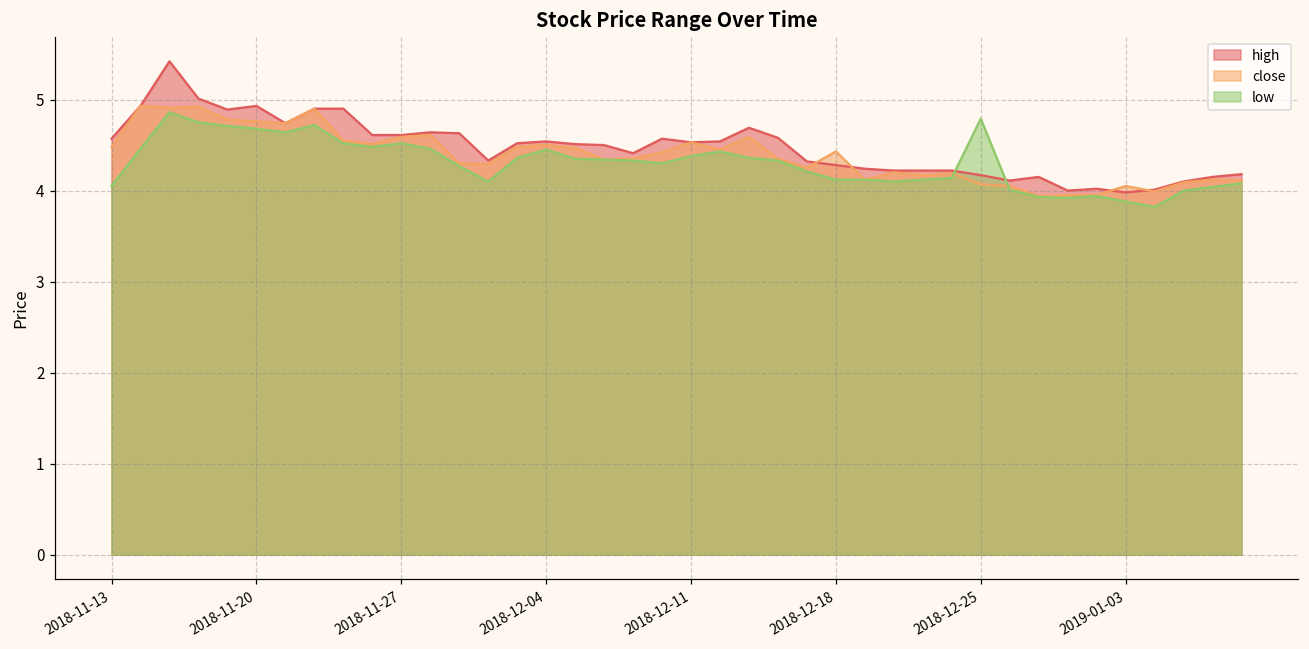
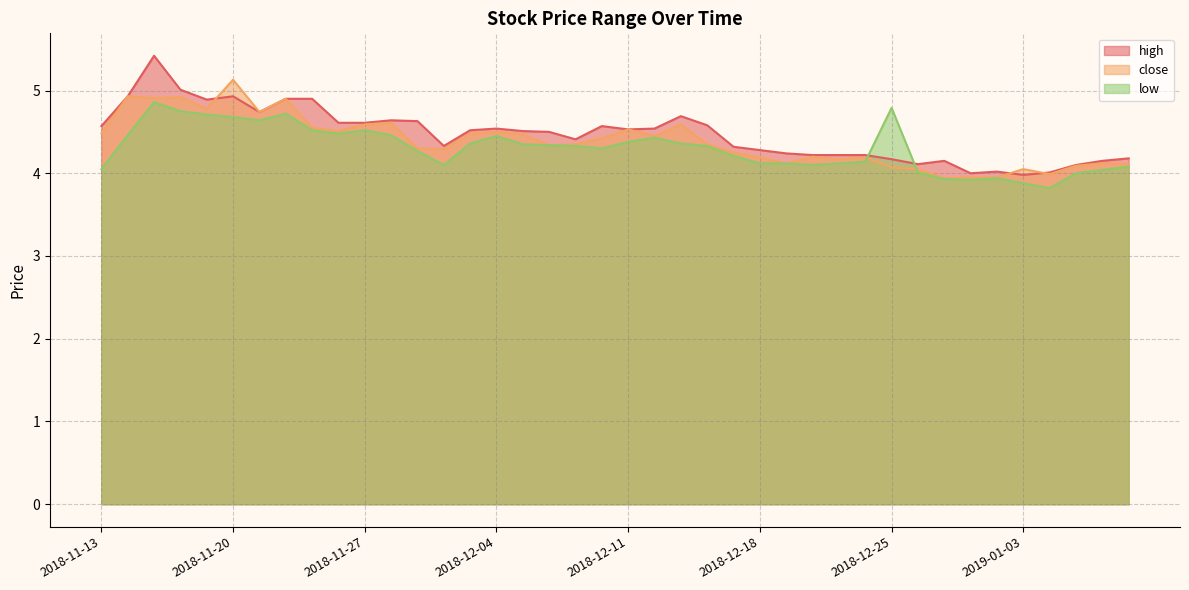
close, 2018-11-20: 4.8 -> 5.1
close, 2018-12-18: 4.4 -> 4.2
